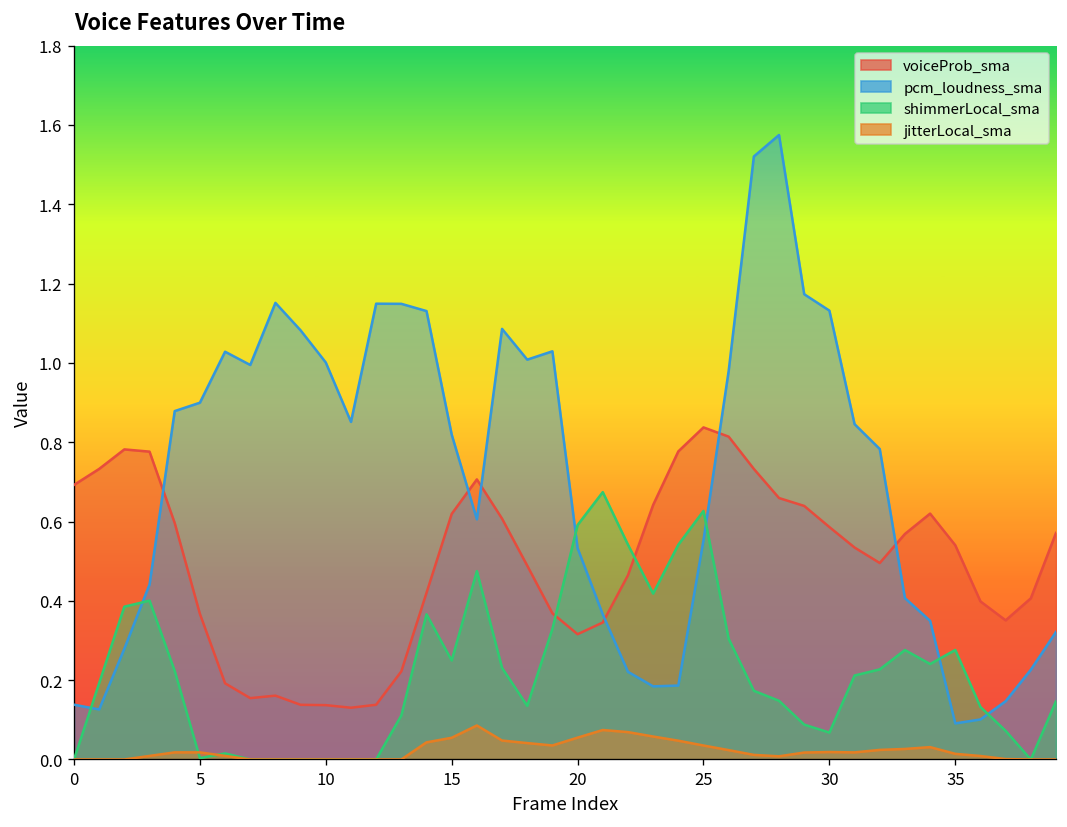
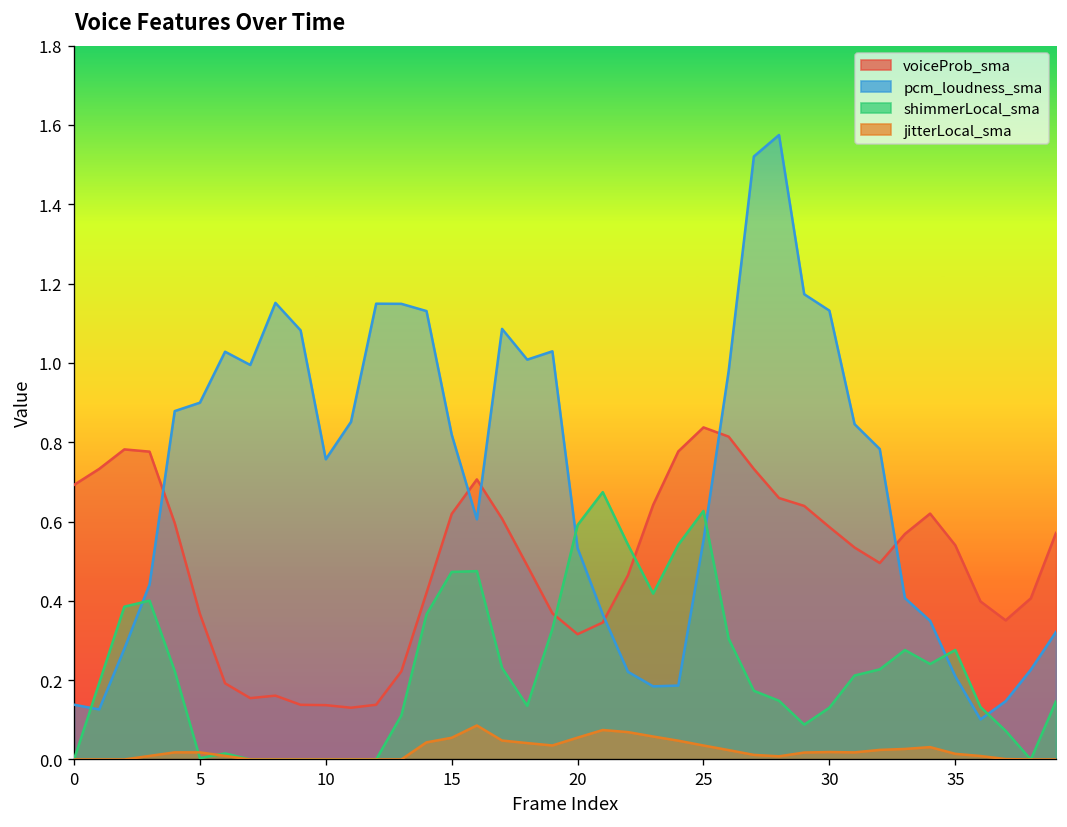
pcm_loudness_sma, 10: 1.00 -> 0.76
shimmerLocal_sma, 15: 0.25 -> 0.47
shimmerLocal_sma, 30: 0.07 -> 0.13
pcm_loudness_sma, 35: 0.09 -> 0.21
